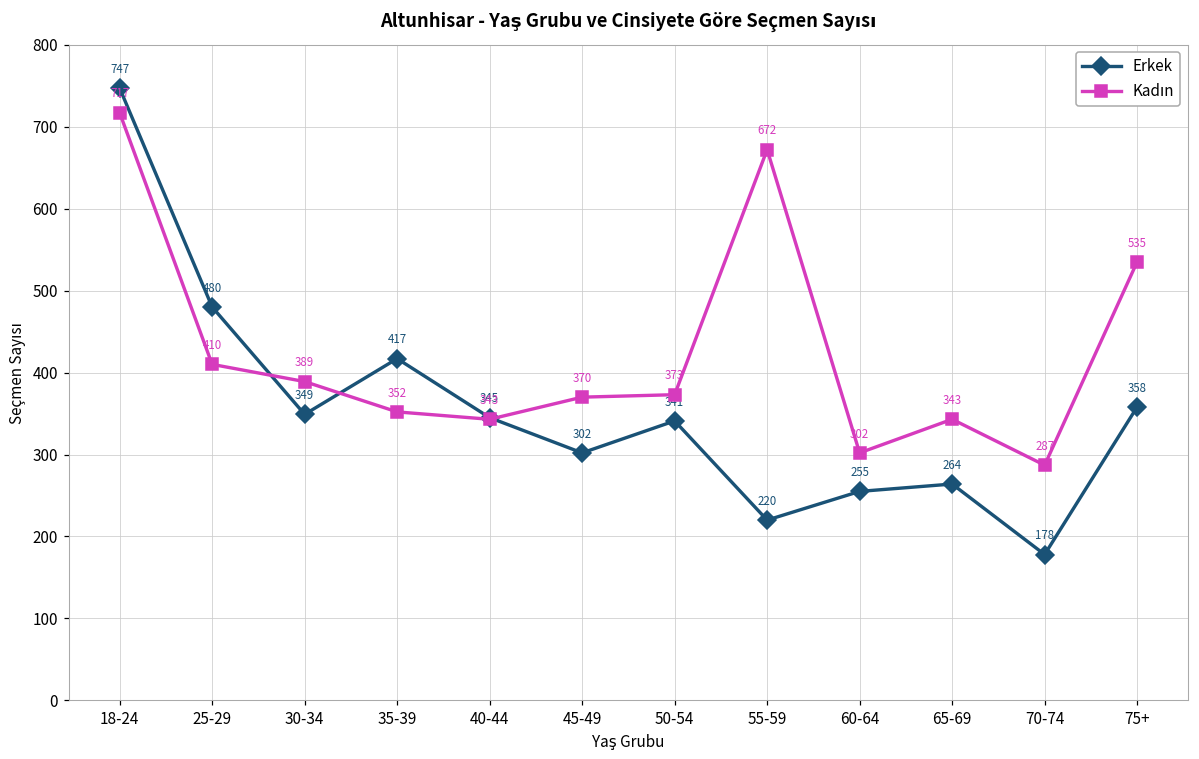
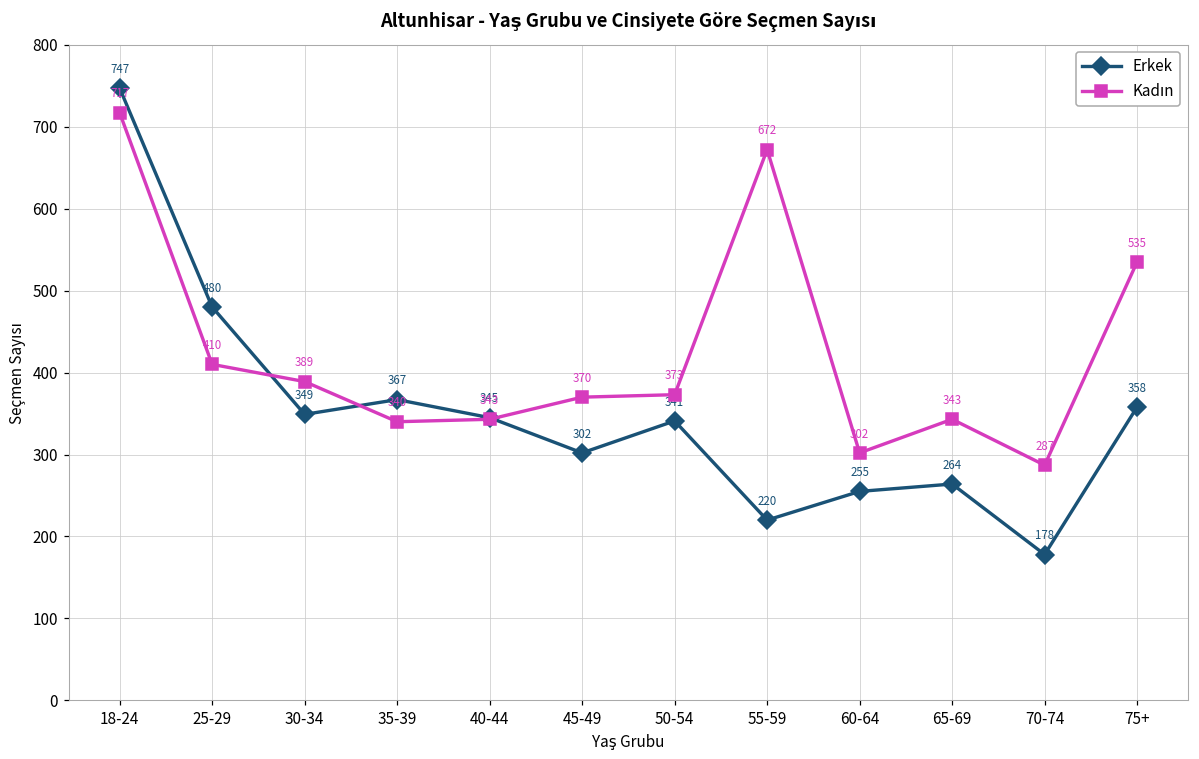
Erkek, 35-39: 417 -> 367
Kadın, 35-39: 352 -> 340
